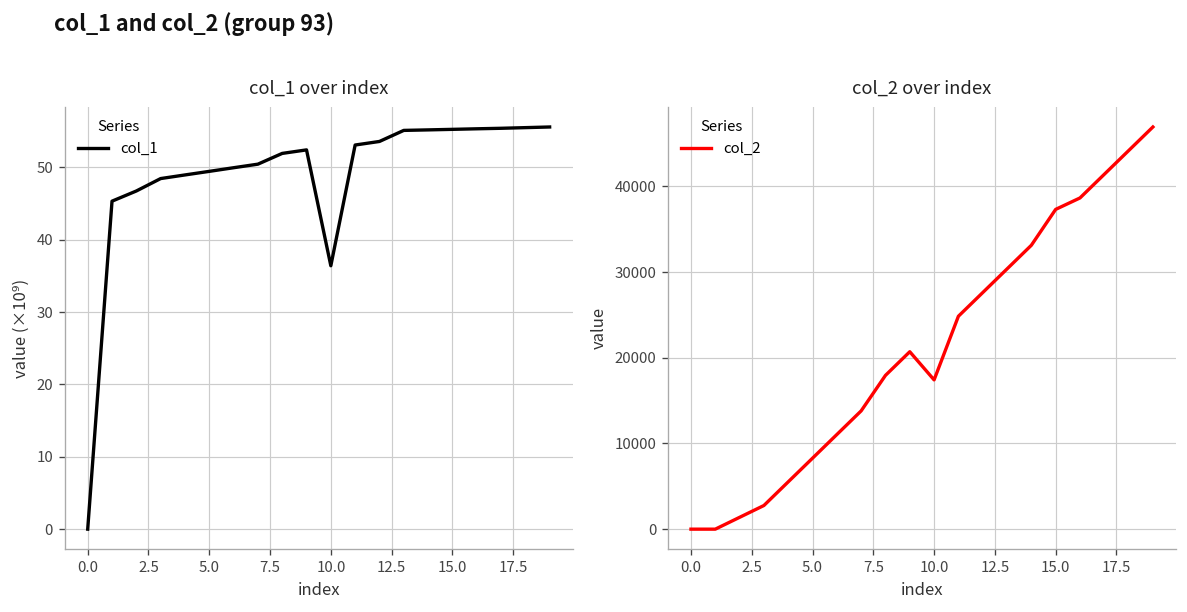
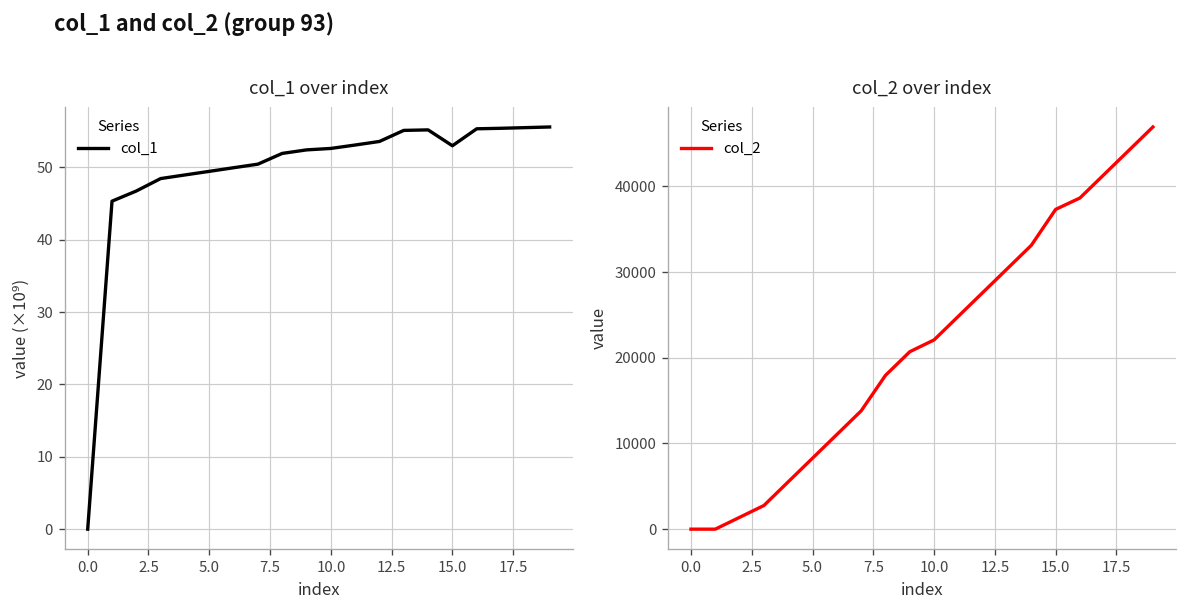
col_1 over index, 10.0: 36 -> 53
col_1 over index, 15.0: 55 -> 53
col_2 over index, 10.0: 17000 -> 22000
